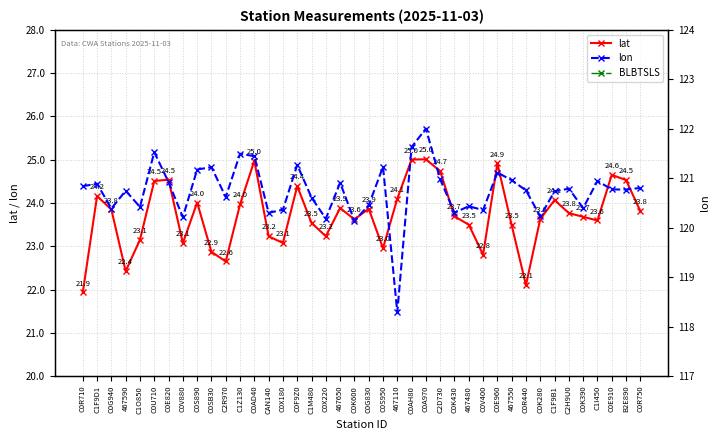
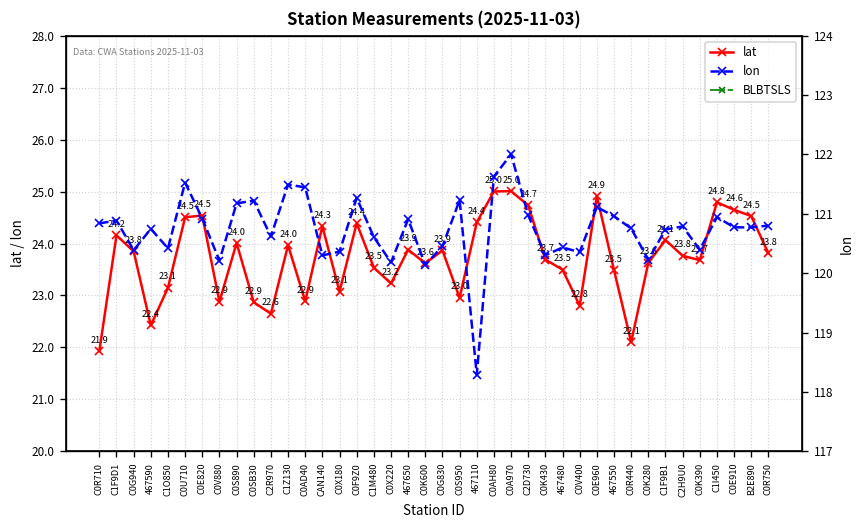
lat, C0V880: 23.1 -> 22.9
lat, C0AD40: 25.0 -> 22.9
lat, CAN140: 23.2 -> 24.3
lat, 467110: 24.1 -> 24.4
lat, C1I450: 23.6 -> 24.8
